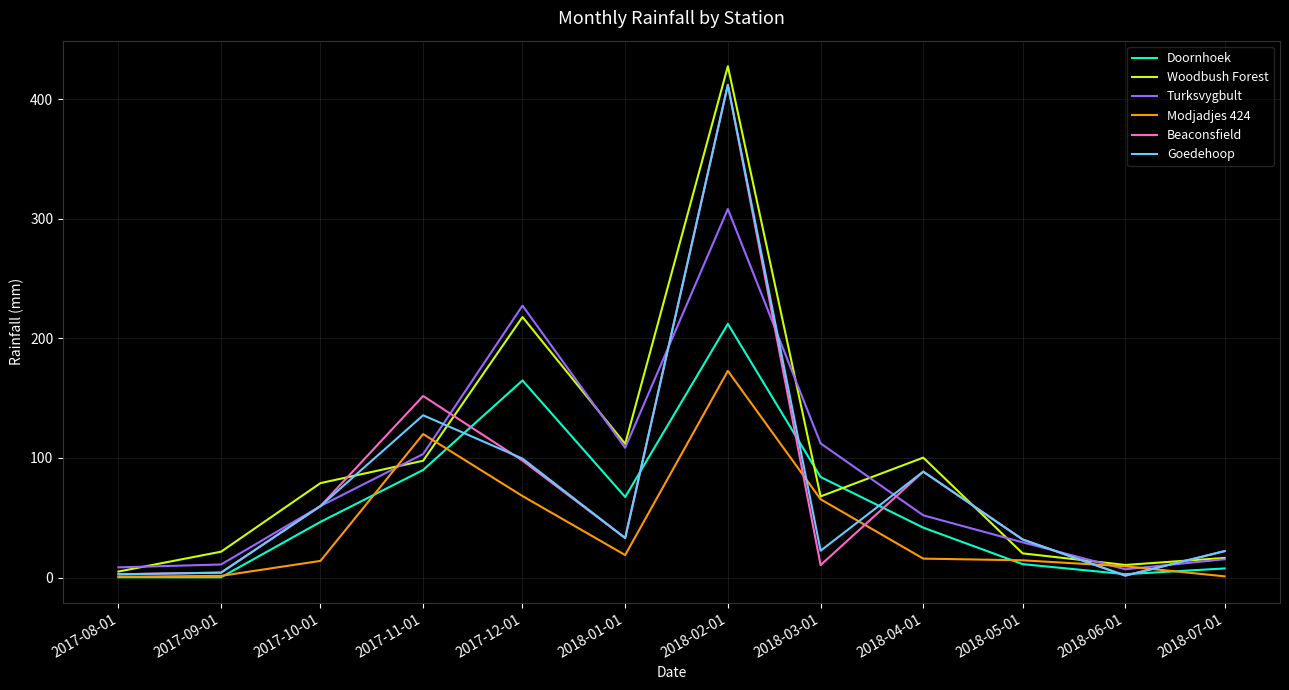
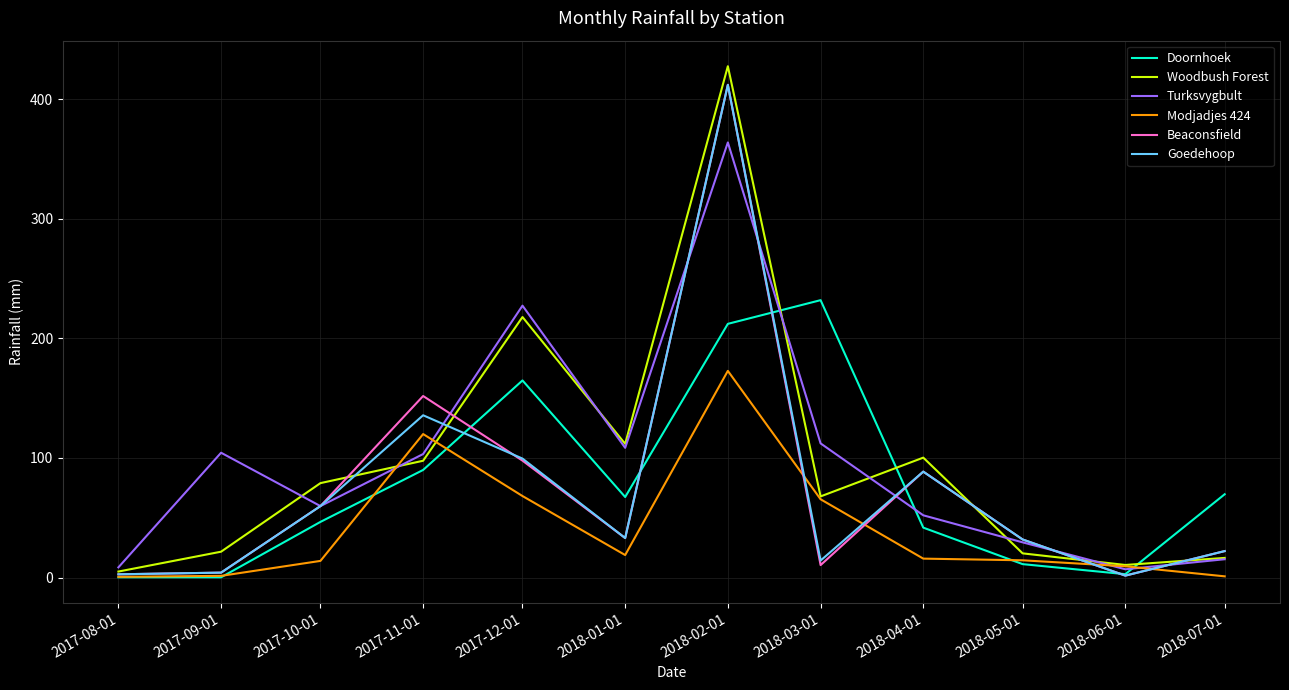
Turksvygbult, 2017-09-01: 11 -> 104
Turksvygbult, 2018-02-01: 308 -> 364
Doornhoek, 2018-03-01: 84 -> 232
Goedehoop, 2018-03-01: 23 -> 14
Doornhoek, 2018-07-01: 8 -> 70
